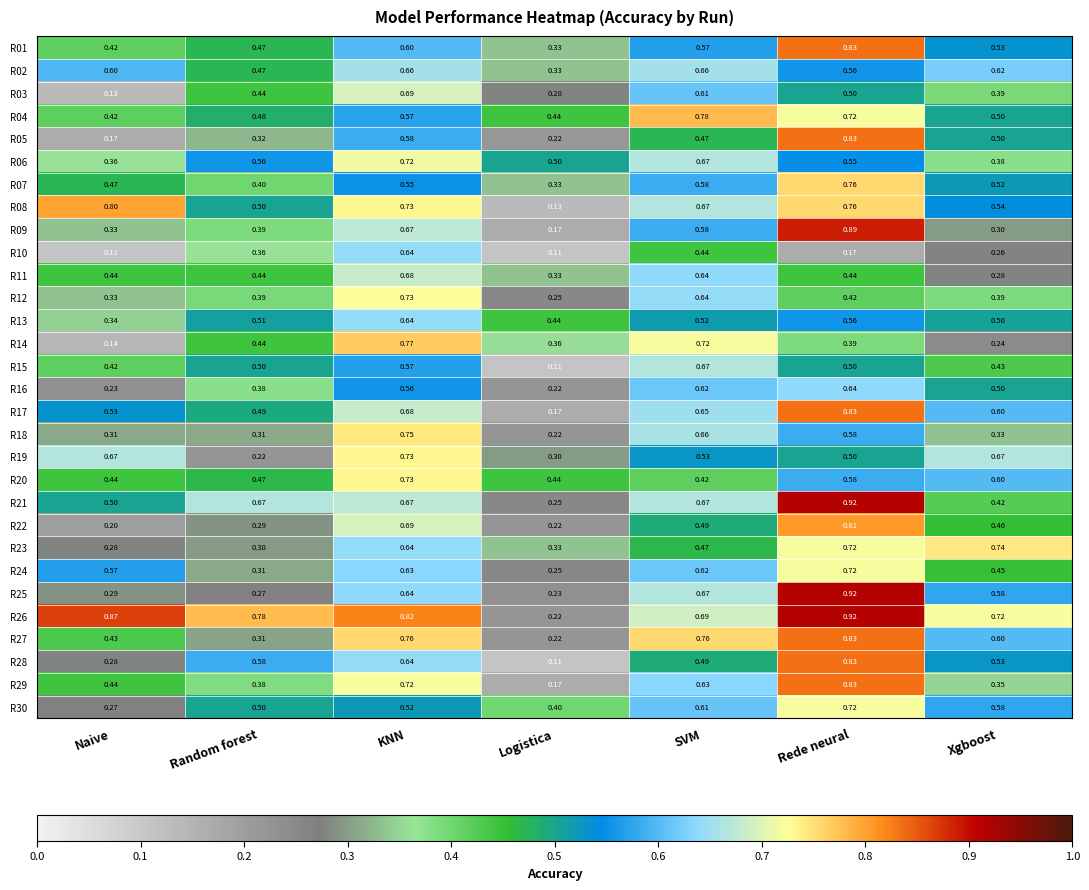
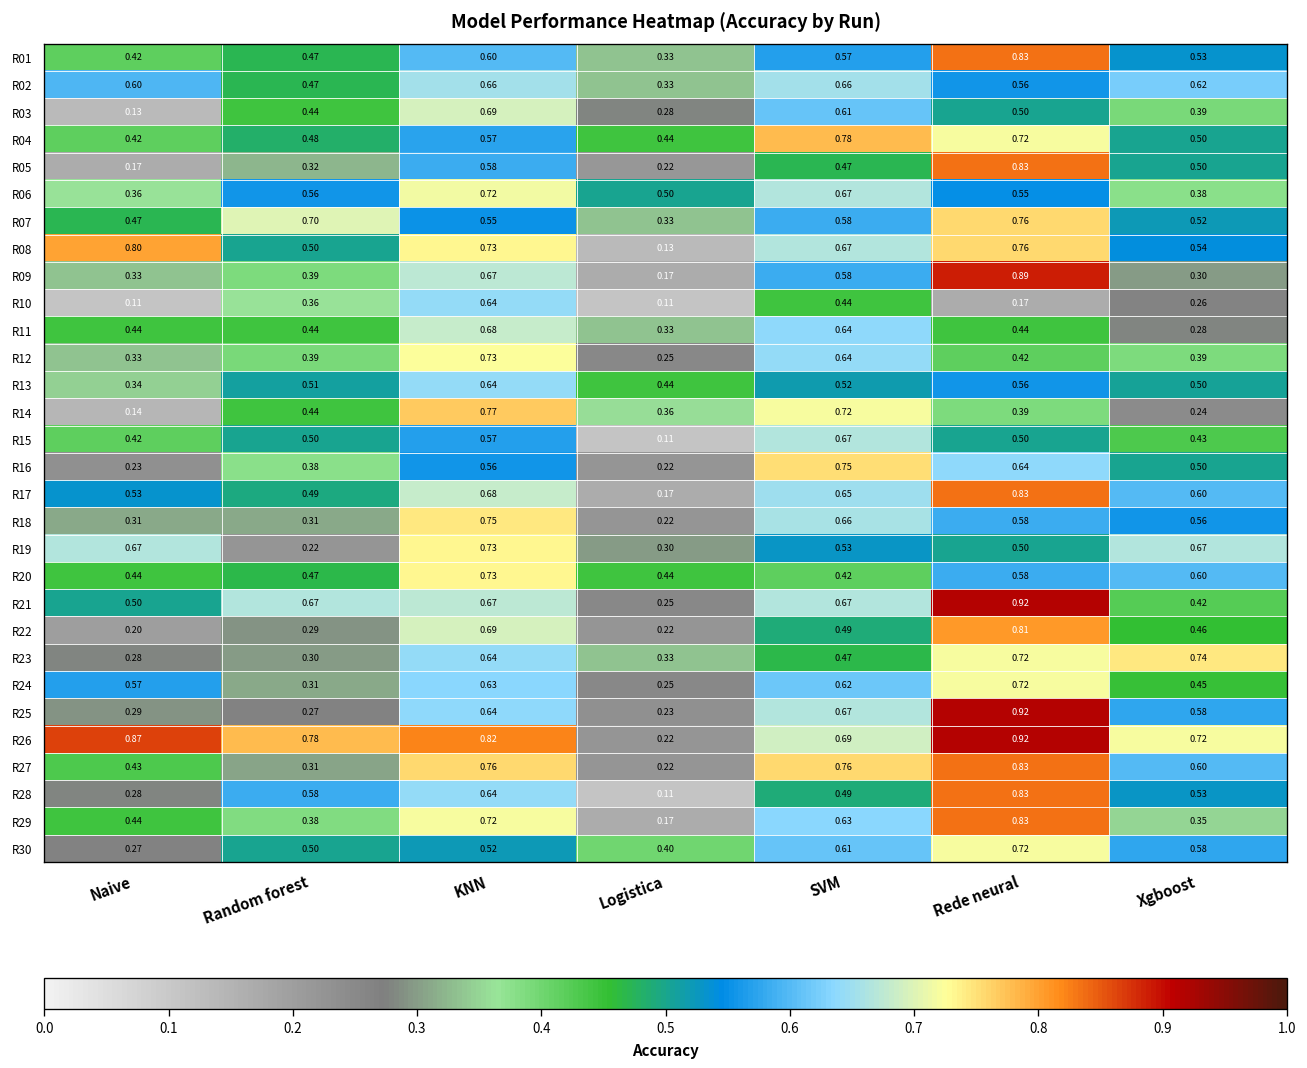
R07, Random forest: 0.40 -> 0.70
R16, SVM: 0.62 -> 0.75
R18, Xgboost: 0.33 -> 0.56
